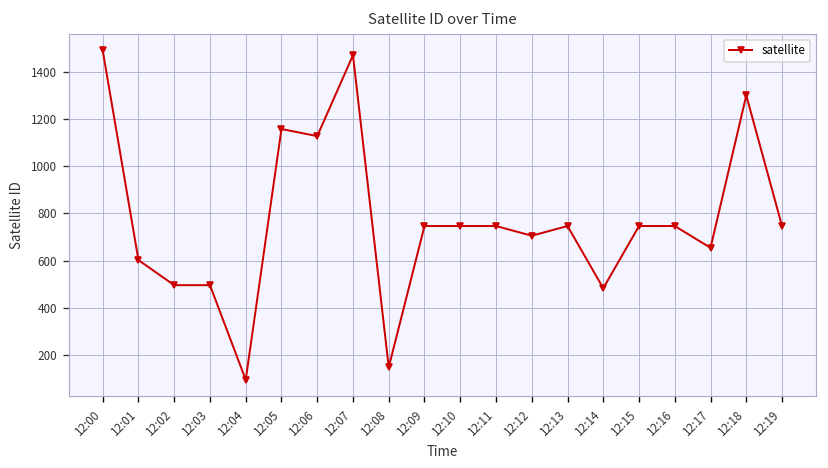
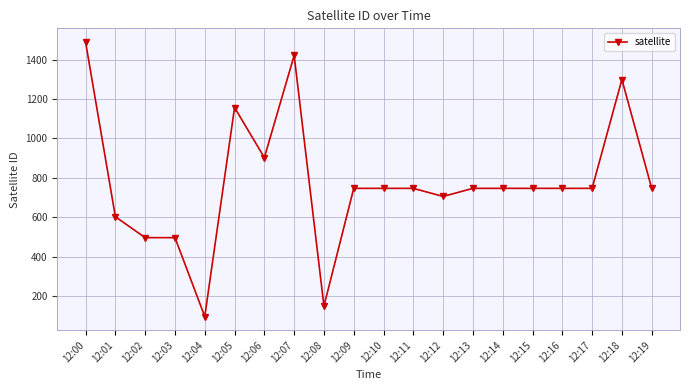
12:06: 1130 -> 900
12:07: 1470 -> 1420
12:14: 480 -> 750
12:17: 660 -> 750
